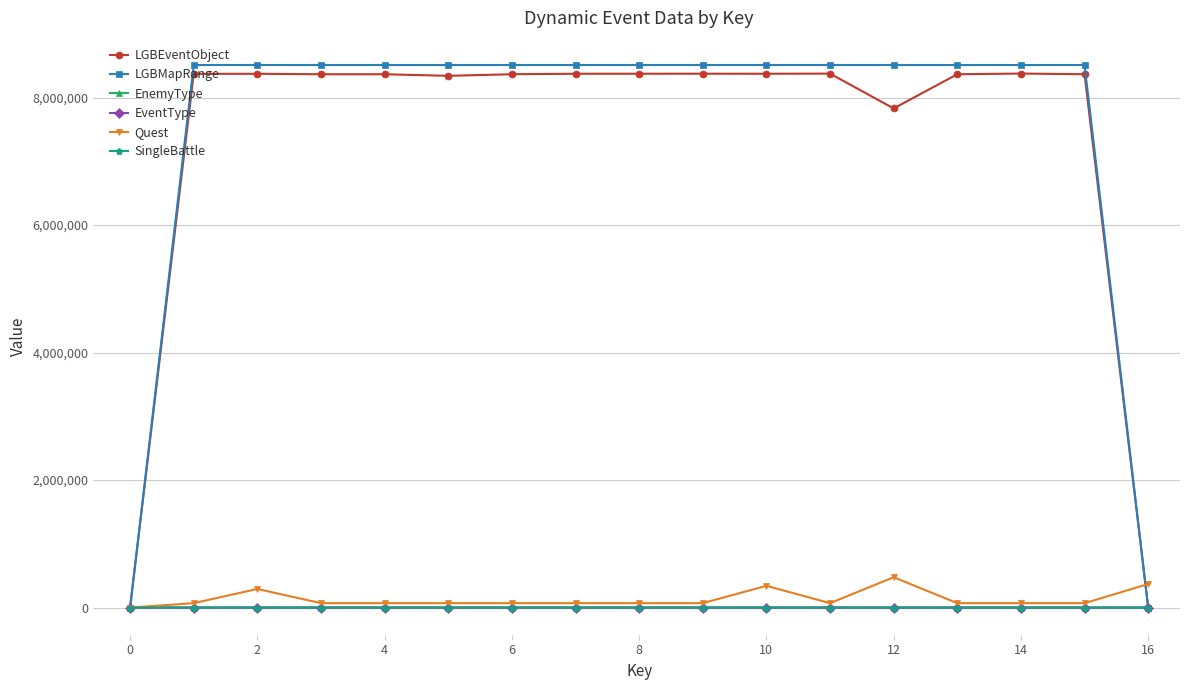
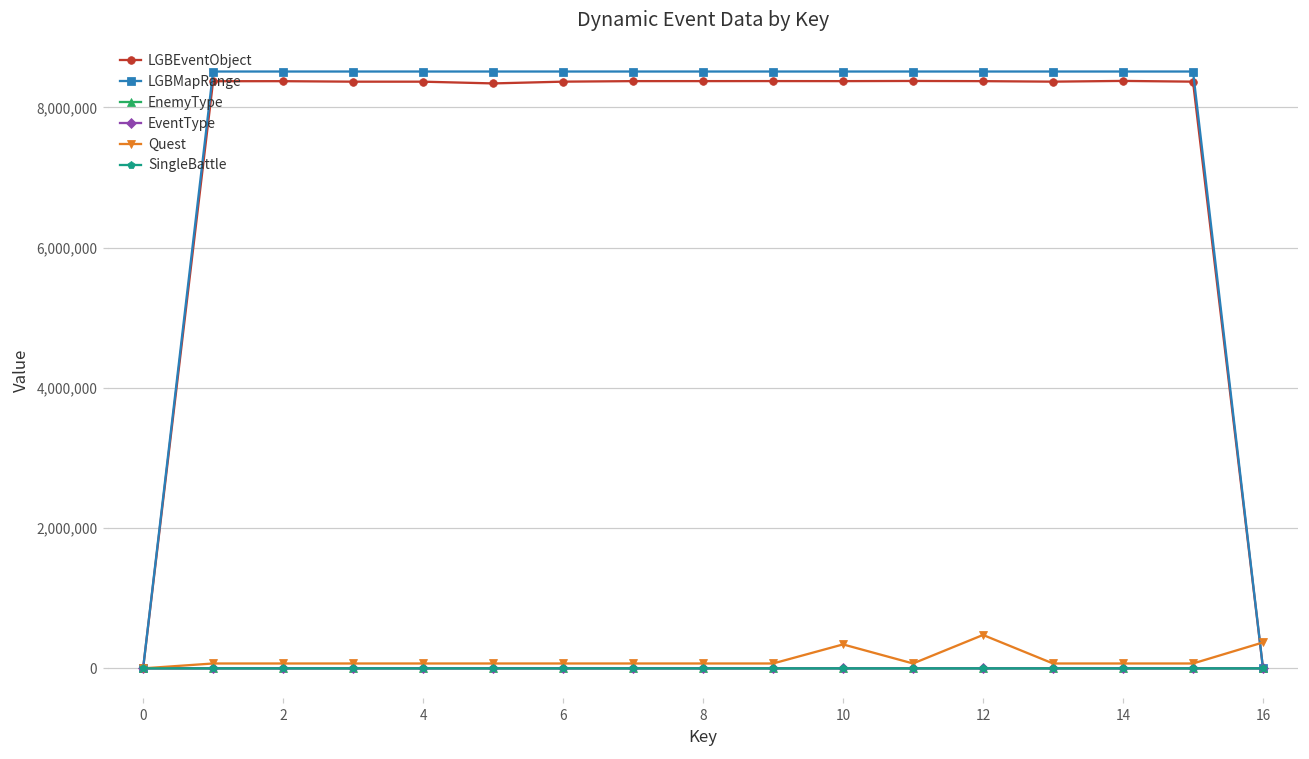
Quest, 2: 300,000 -> 100,000
LGBEventObject, 12: 7,800,000 -> 8,400,000
